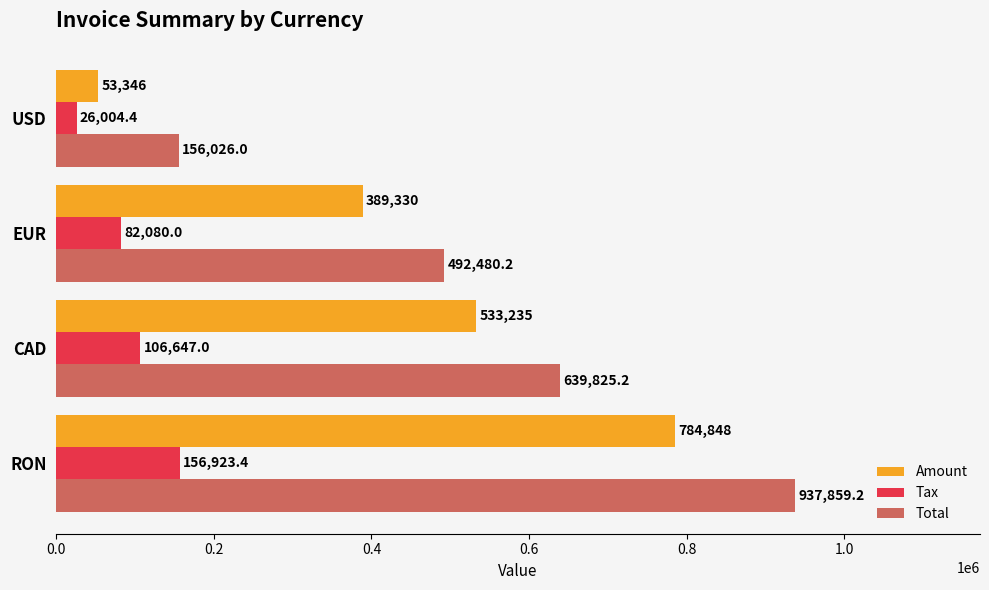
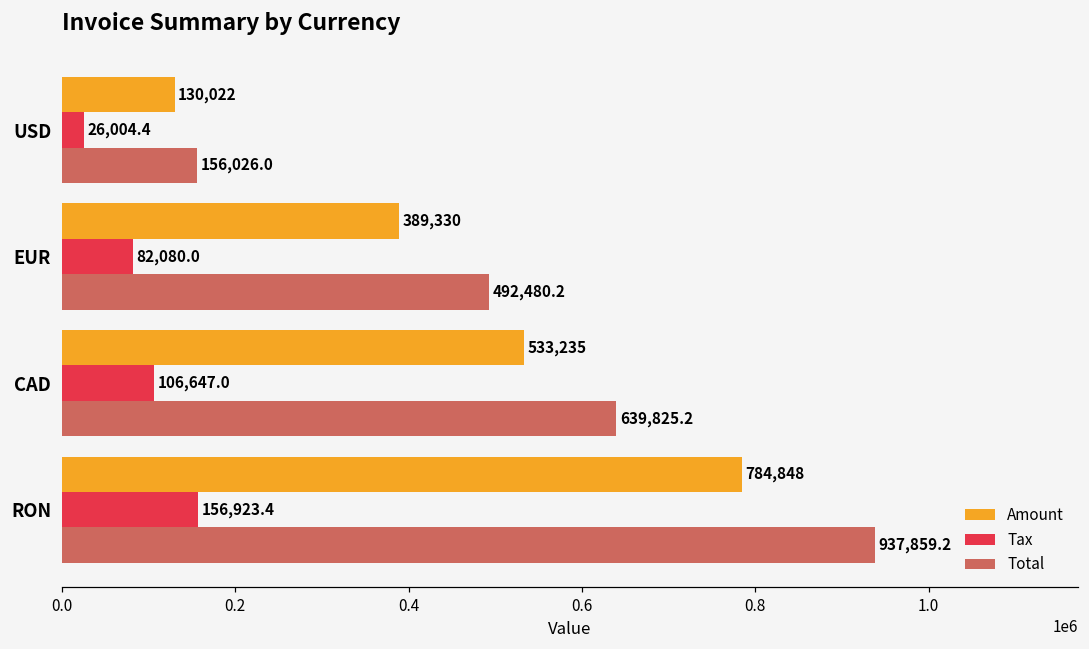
Amount, USD: 53,346 -> 130,022
